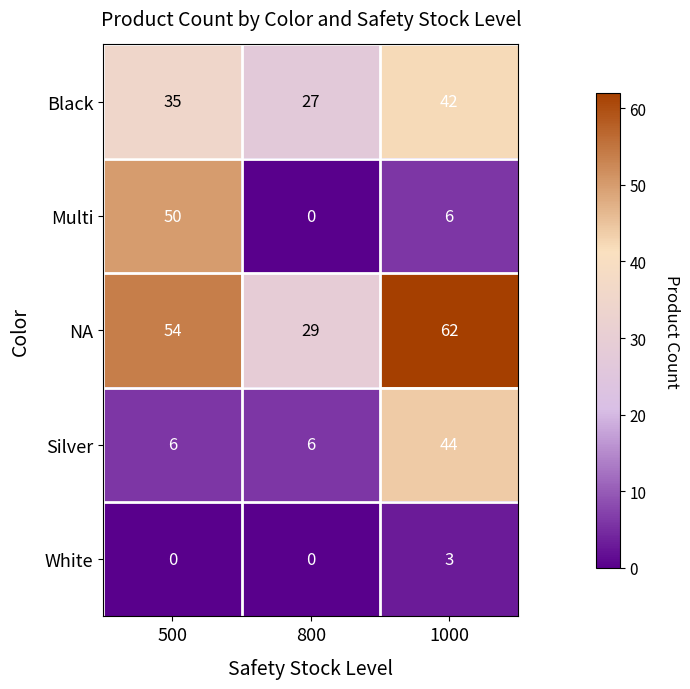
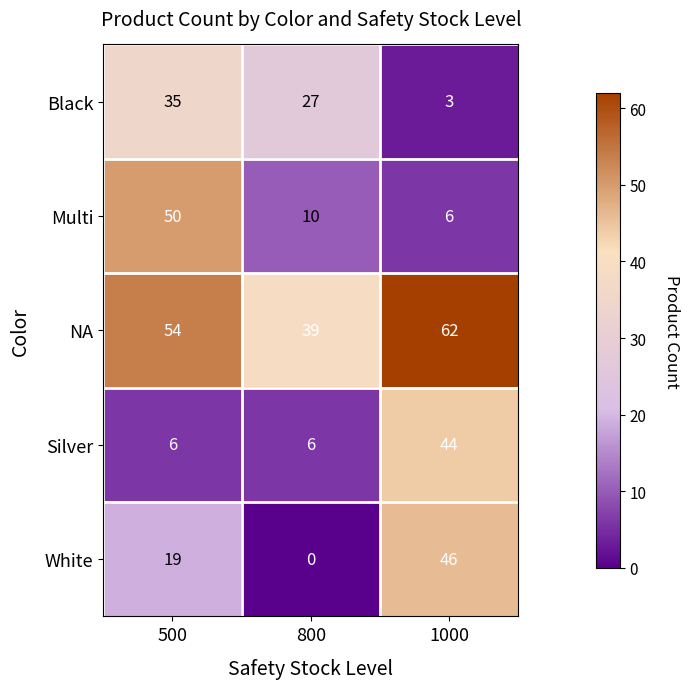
Black, 1000: 42 -> 3
Multi, 800: 0 -> 10
NA, 800: 29 -> 39
White, 500: 0 -> 19
White, 1000: 3 -> 46
